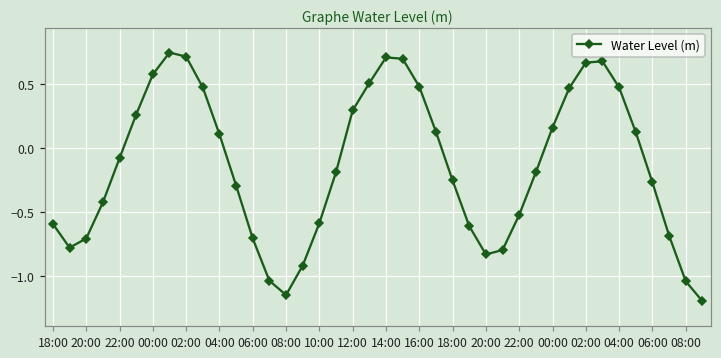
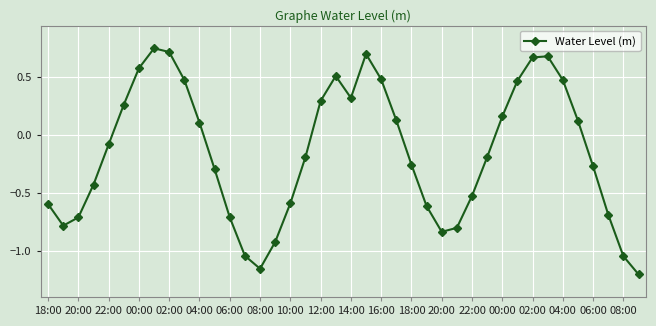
14:00: 0.71 -> 0.32
